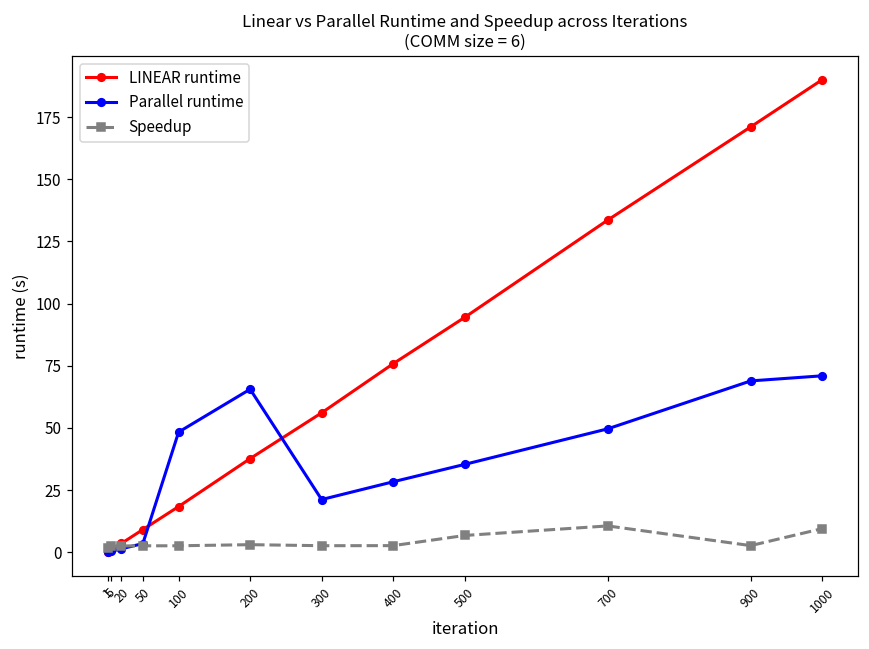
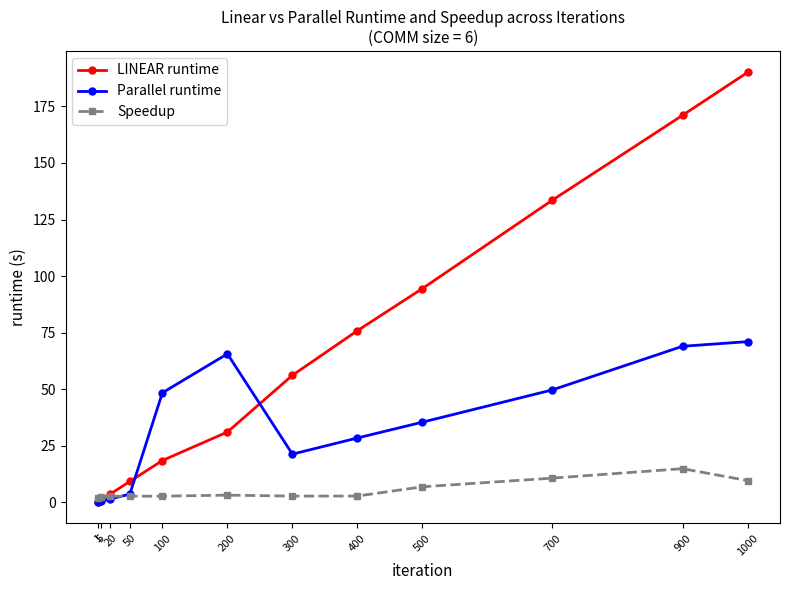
LINEAR runtime, 200: 38 -> 31
Speedup, 900: 3 -> 15
